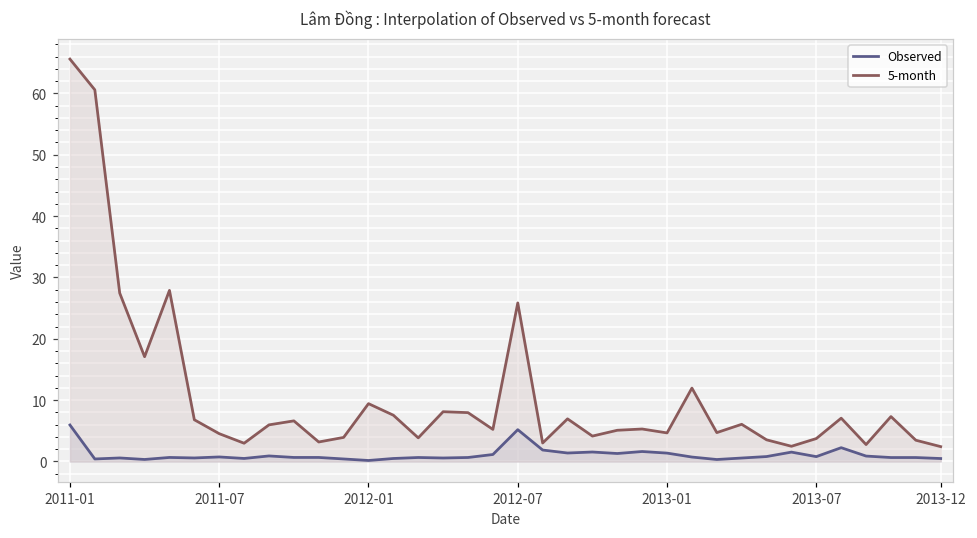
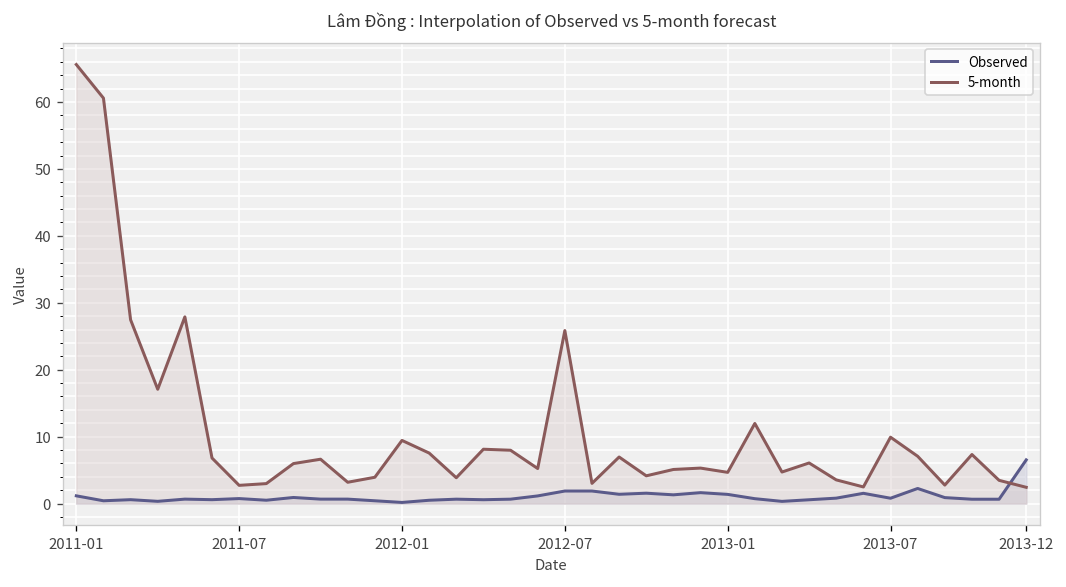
Observed, 2011-01: 6 -> 1
5-month, 2011-07: 5 -> 3
Observed, 2012-07: 5 -> 2
5-month, 2013-07: 4 -> 10
Observed, 2013-12: 0 -> 7
